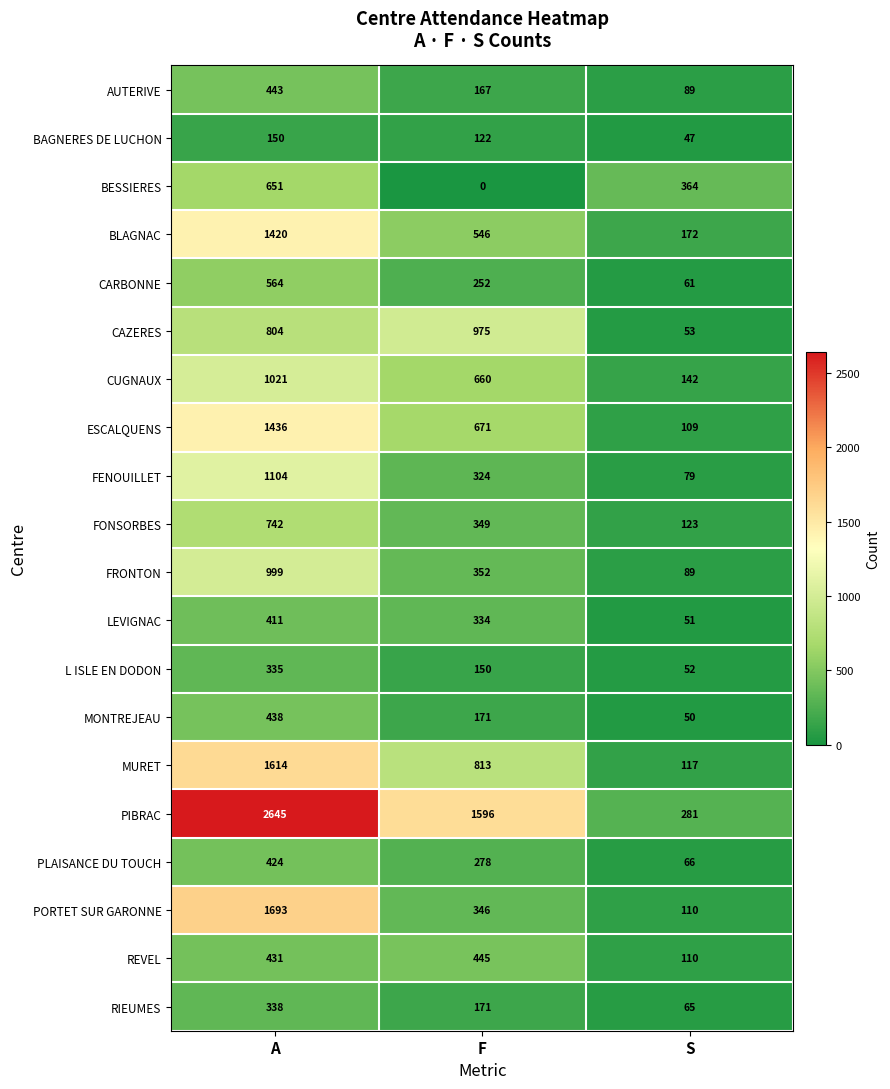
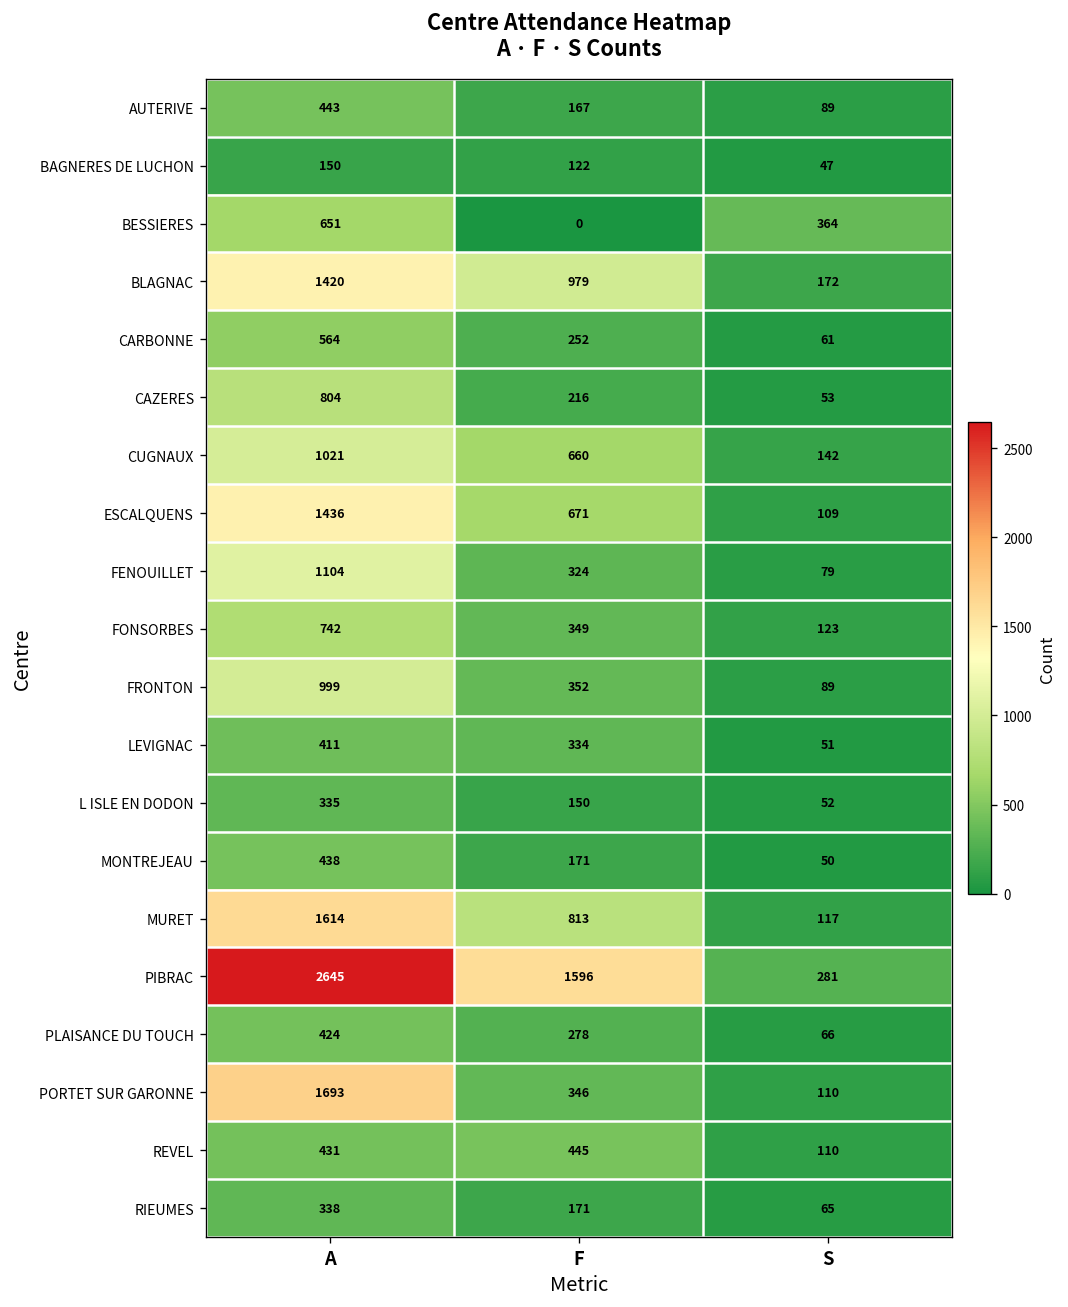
BLAGNAC, F: 546 -> 979
CAZERES, F: 975 -> 216
